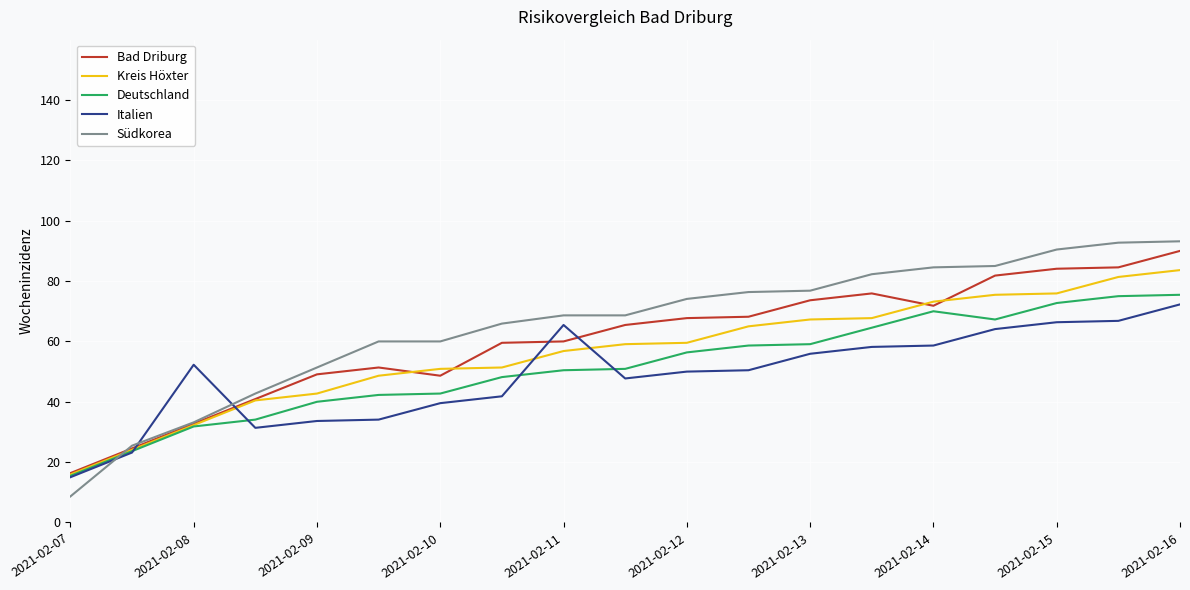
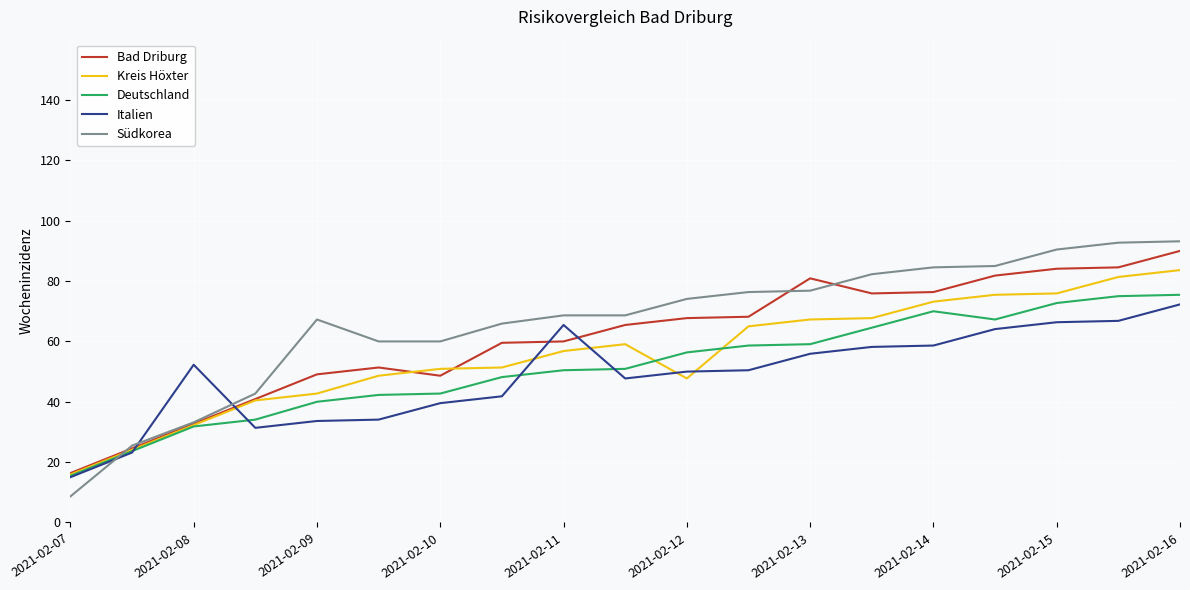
Südkorea, 2021-02-09: 51 -> 67
Kreis Höxter, 2021-02-12: 60 -> 48
Bad Driburg, 2021-02-13: 74 -> 81
Bad Driburg, 2021-02-14: 72 -> 76
